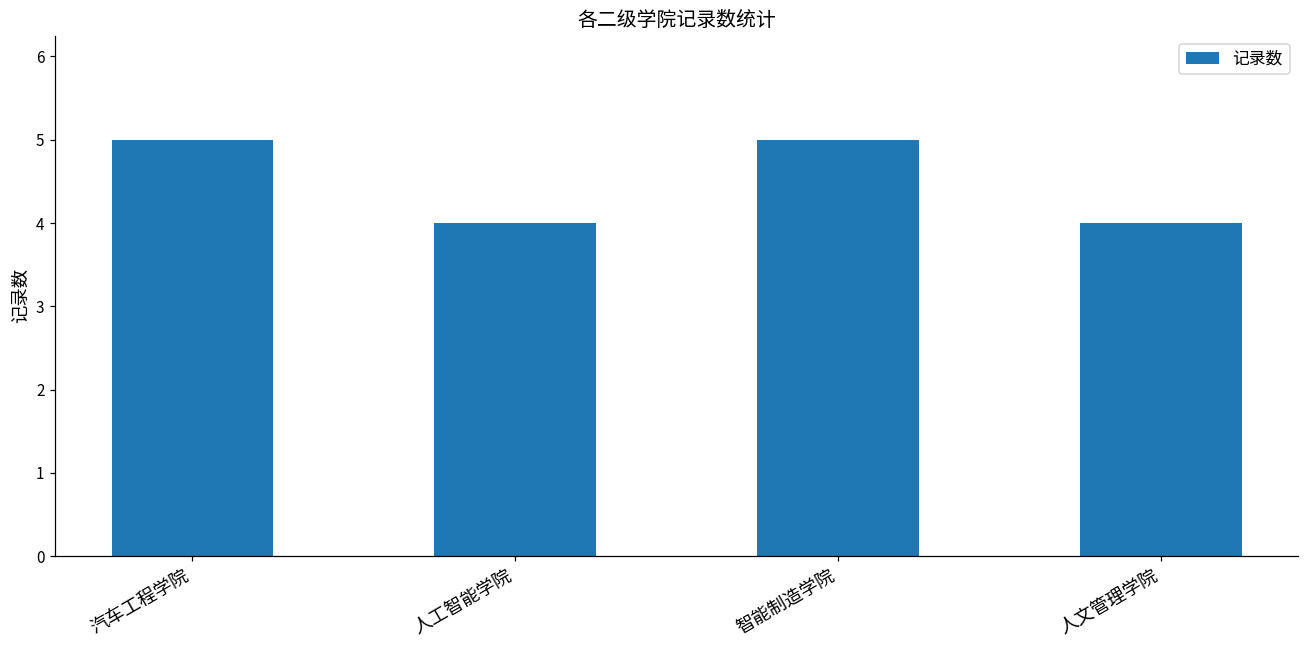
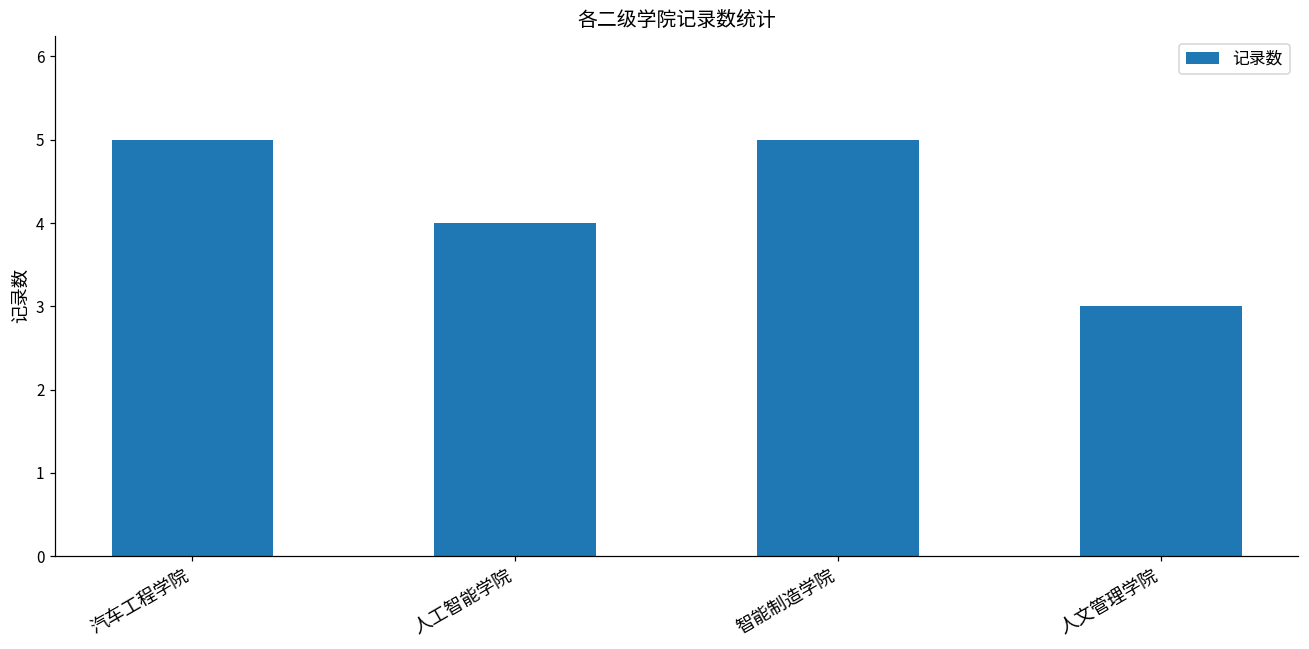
人文管理学院: 4 -> 3
